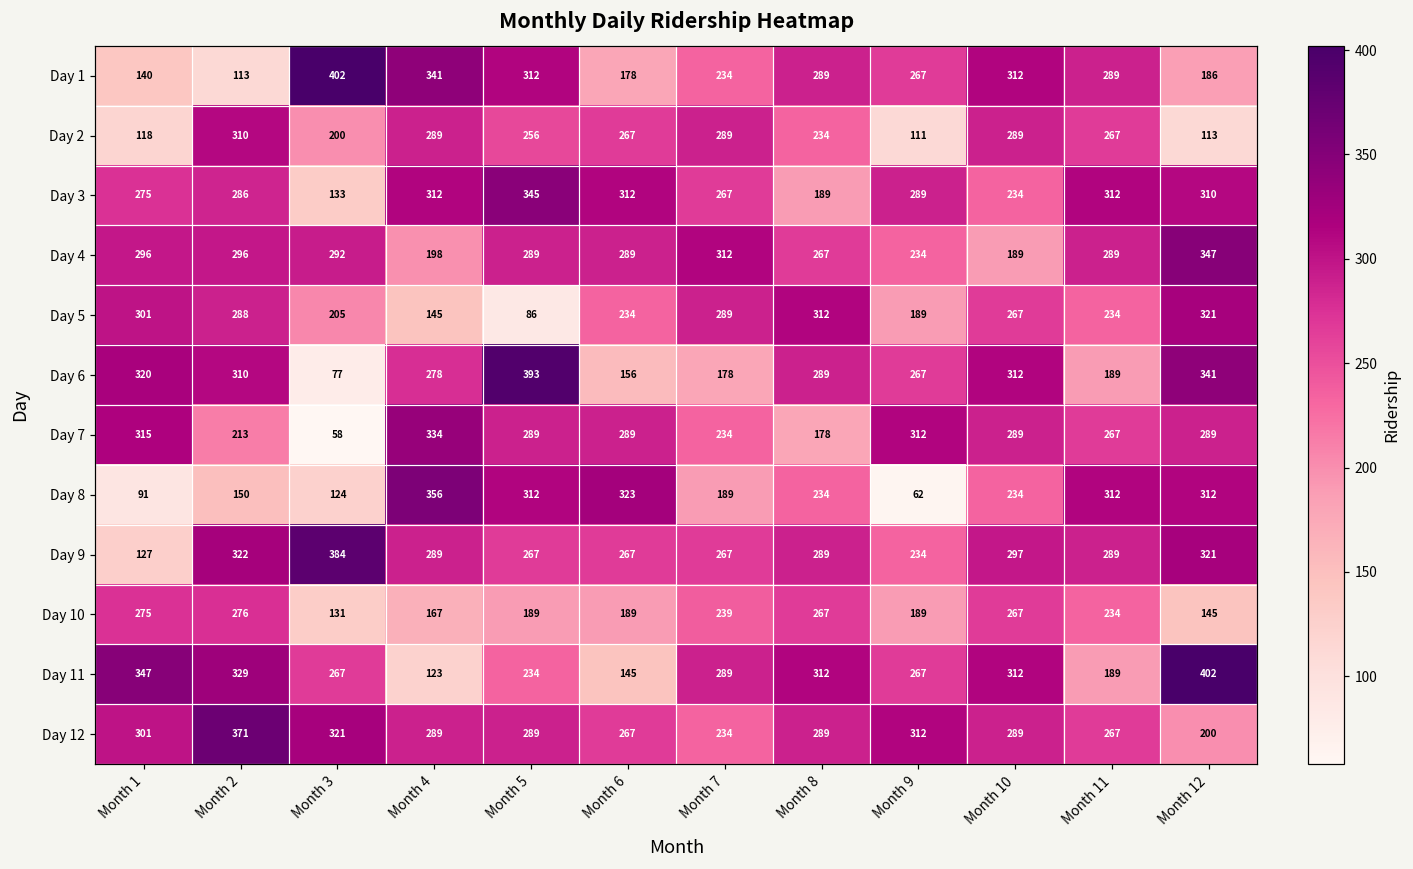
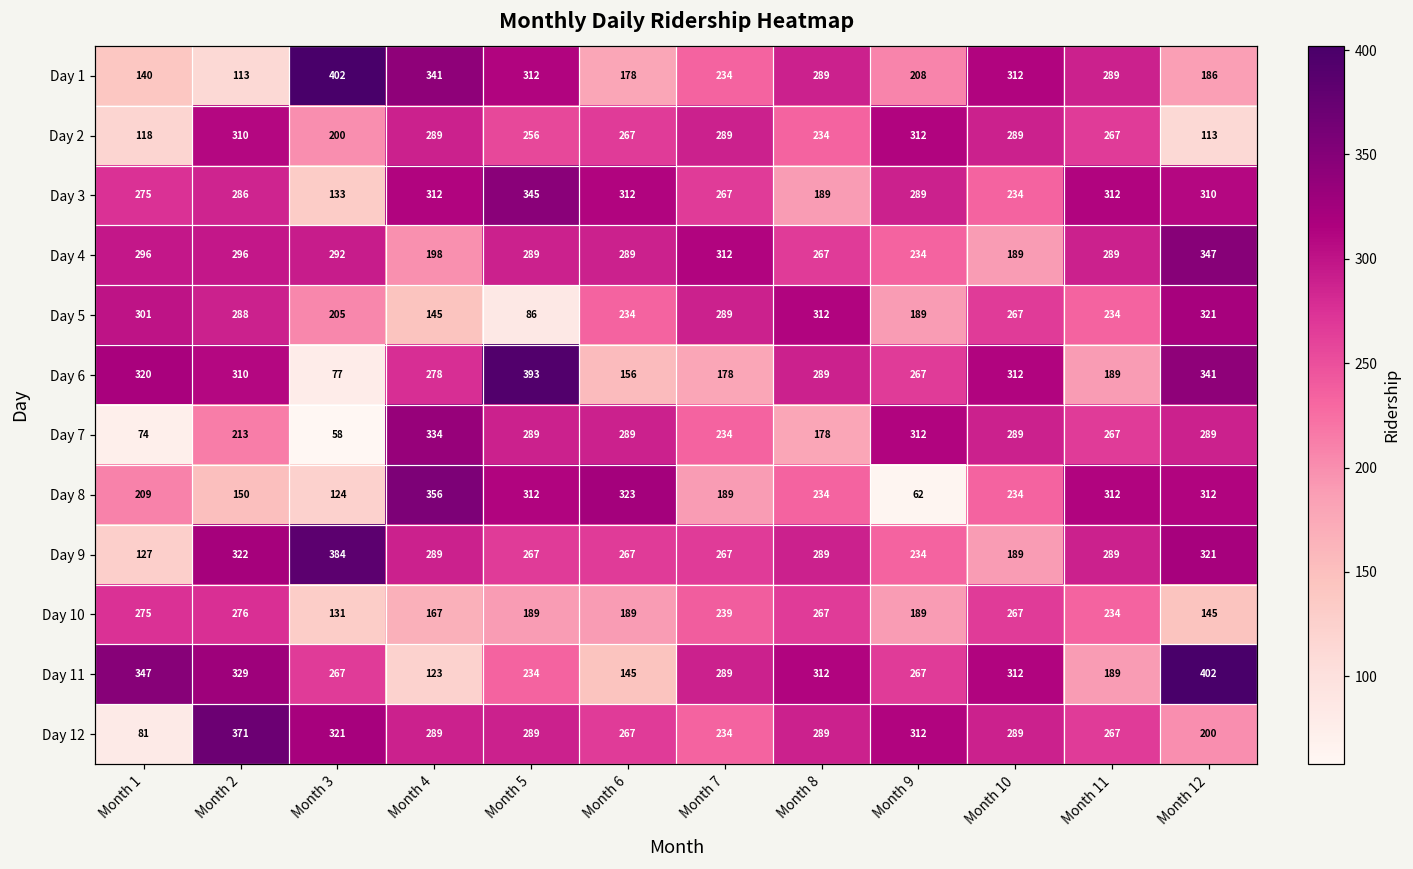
Day 1, Month 9: 267 -> 208
Day 2, Month 9: 111 -> 312
Day 7, Month 1: 315 -> 74
Day 8, Month 1: 91 -> 209
Day 9, Month 10: 297 -> 189
Day 12, Month 1: 301 -> 81
